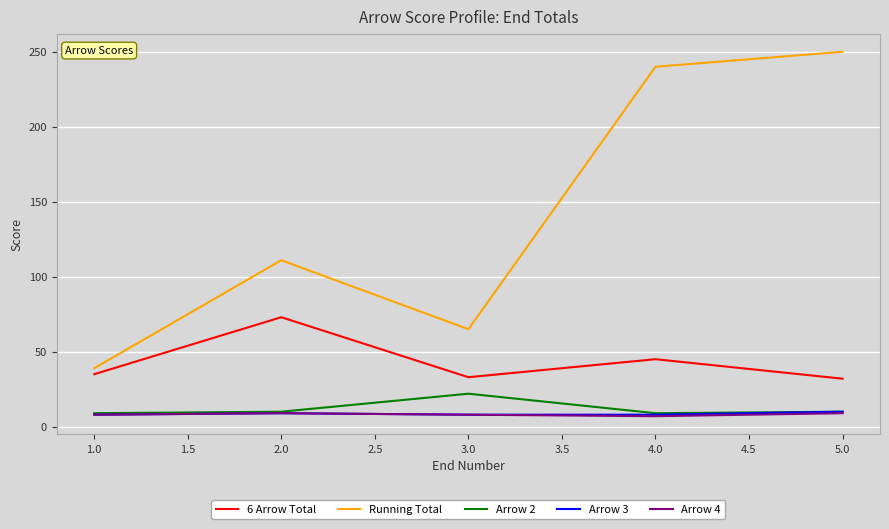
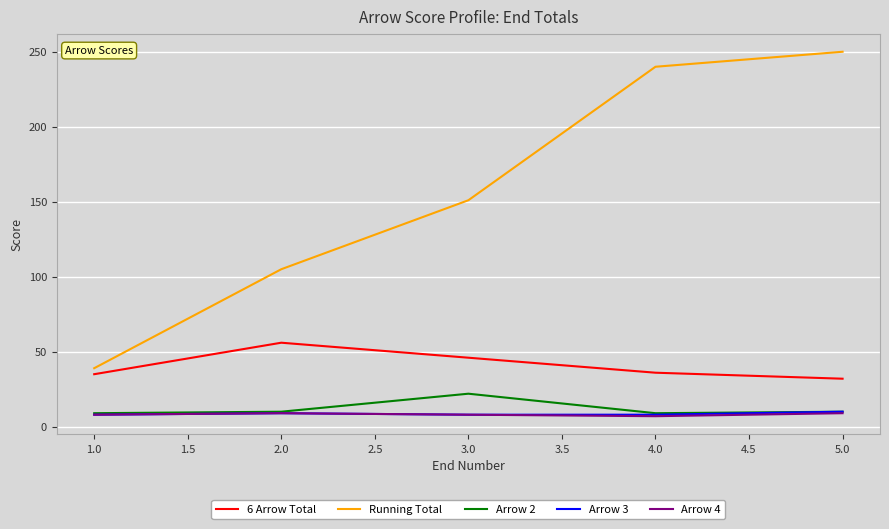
6 Arrow Total, 2.0: 73 -> 56
Running Total, 2.0: 111 -> 105
6 Arrow Total, 3.0: 33 -> 46
Running Total, 3.0: 65 -> 151
6 Arrow Total, 4.0: 45 -> 36
